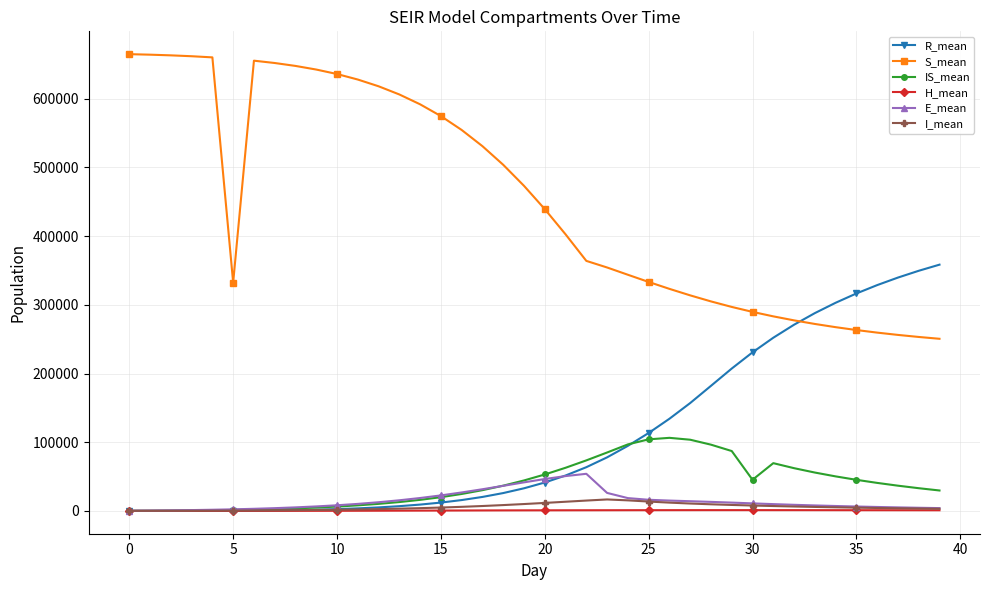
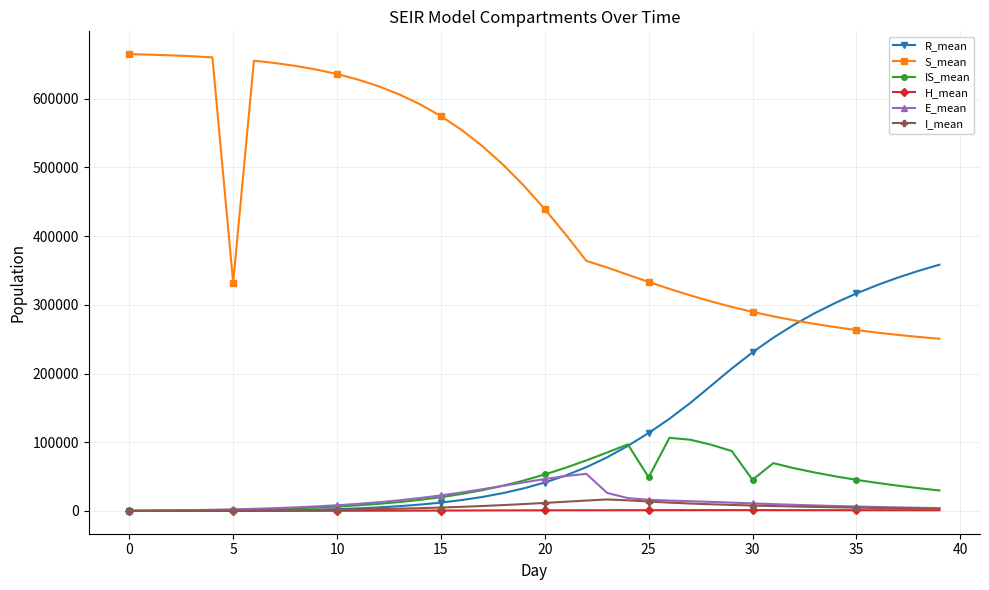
IS_mean, 25: 100000 -> 50000
